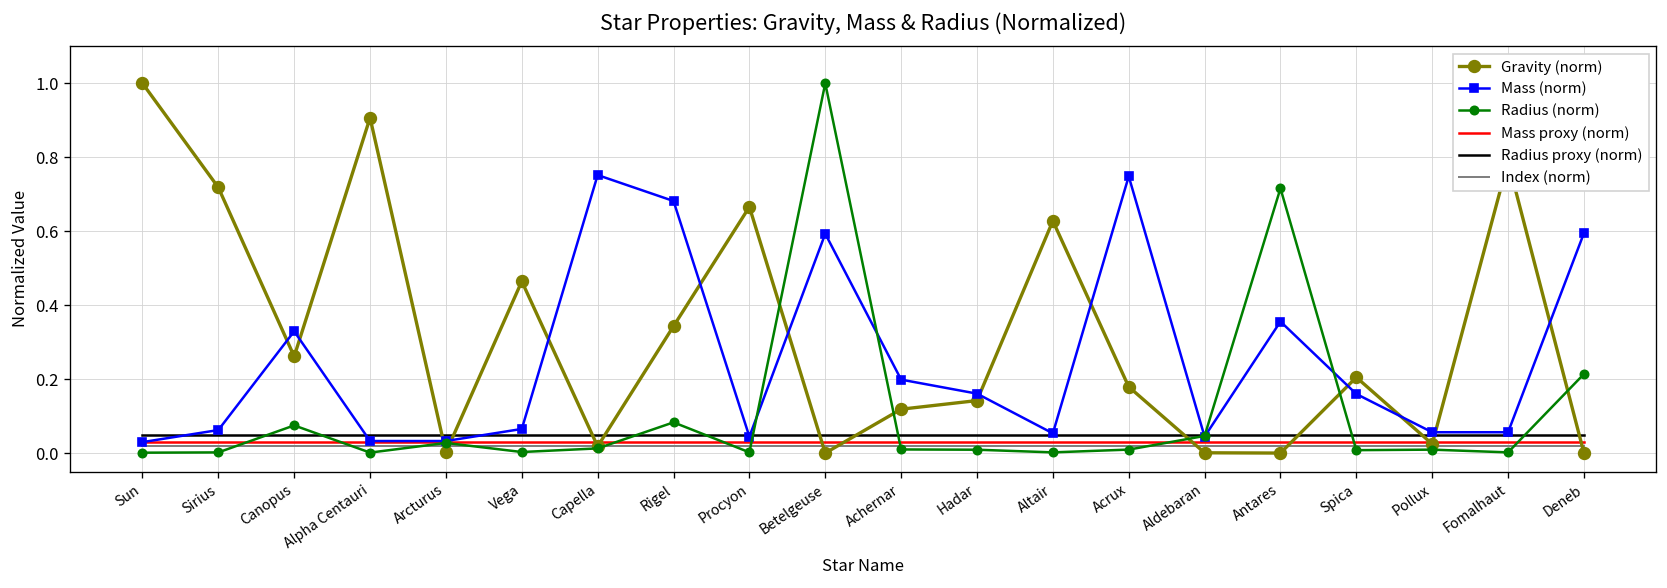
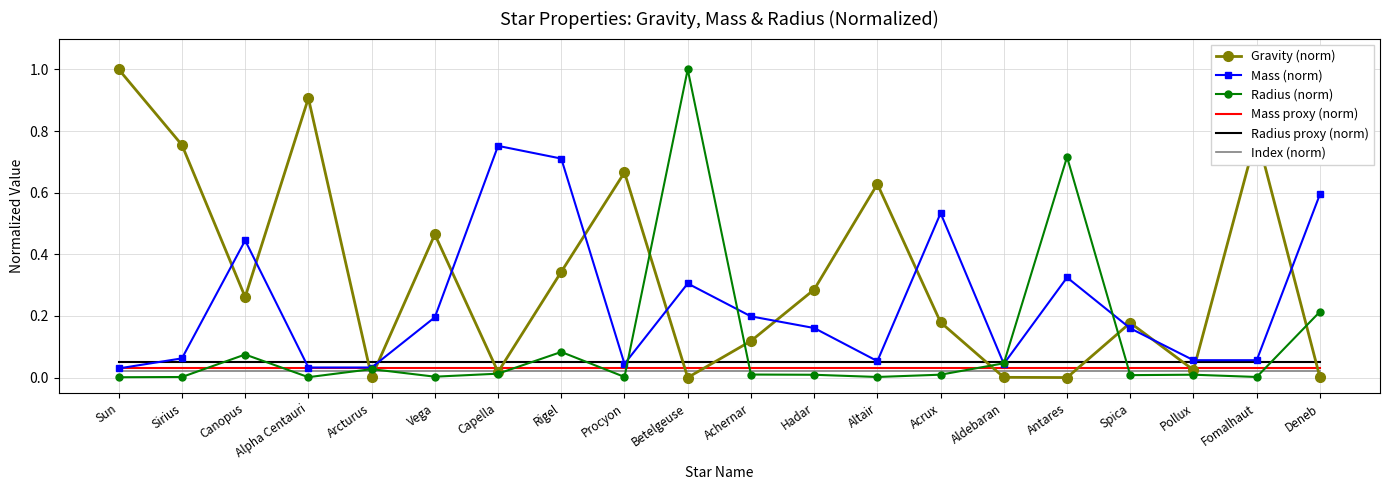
Gravity (norm), Sirius: 0.72 -> 0.75
Mass (norm), Canopus: 0.33 -> 0.44
Mass (norm), Vega: 0.07 -> 0.20
Mass (norm), Rigel: 0.68 -> 0.71
Mass (norm), Betelgeuse: 0.59 -> 0.31
Gravity (norm), Hadar: 0.14 -> 0.29
Mass (norm), Acrux: 0.75 -> 0.53
Mass (norm), Antares: 0.36 -> 0.32
Gravity (norm), Spica: 0.20 -> 0.18
